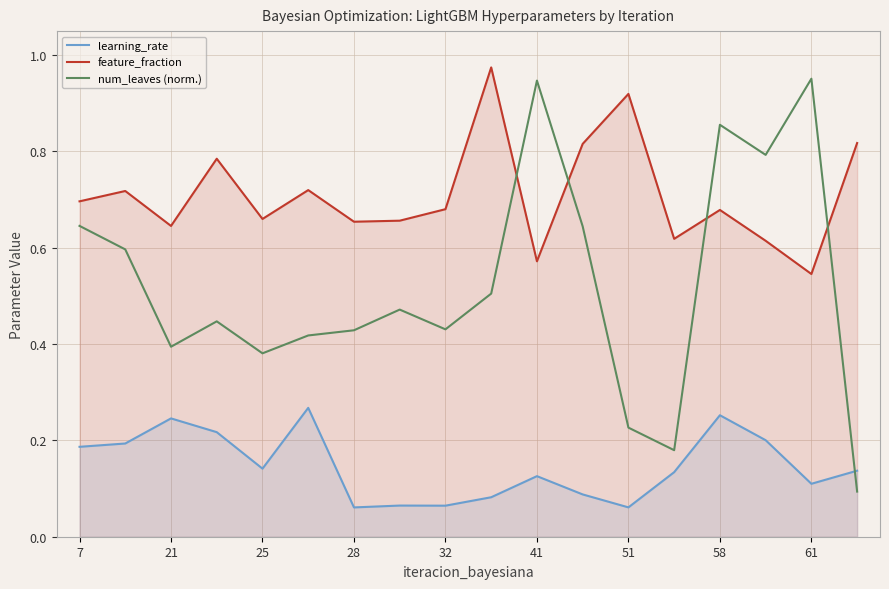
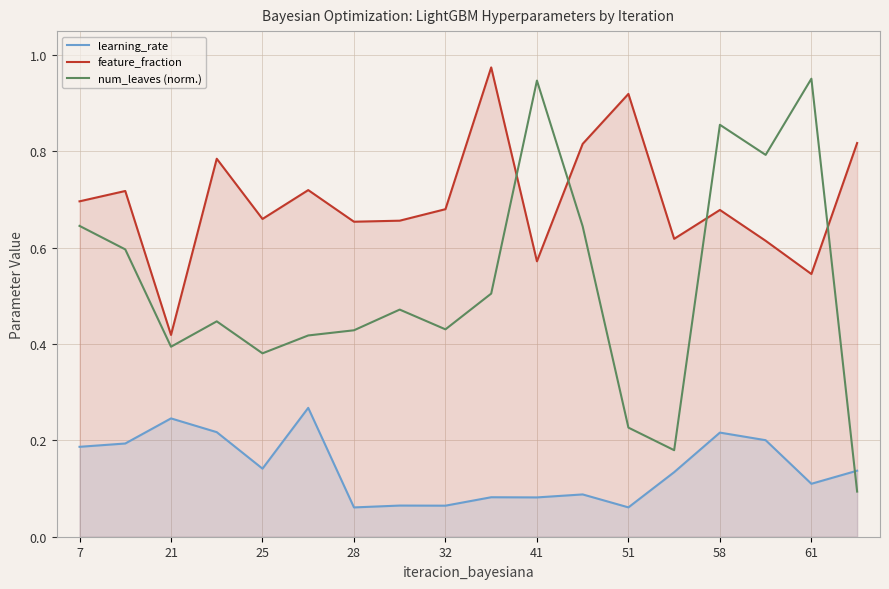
feature_fraction, 21: 0.65 -> 0.42
learning_rate, 41: 0.13 -> 0.08
learning_rate, 58: 0.25 -> 0.22
